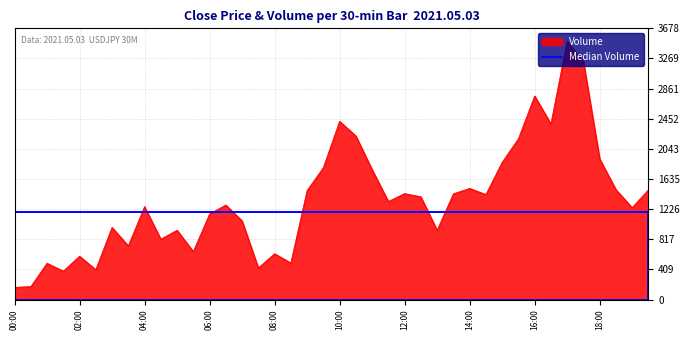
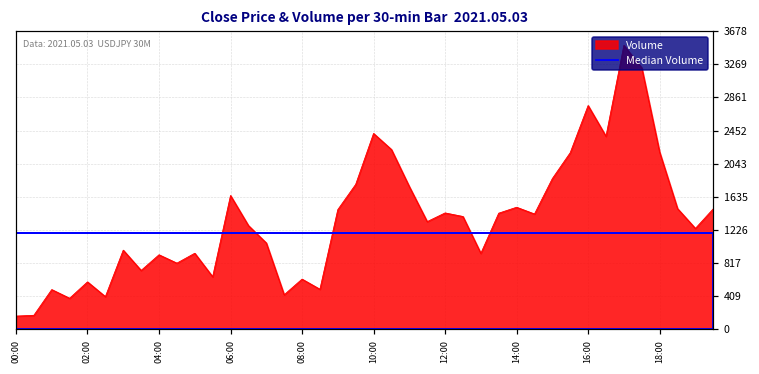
04:00: 1300 -> 900
06:00: 1200 -> 1700
18:00: 1900 -> 2200
